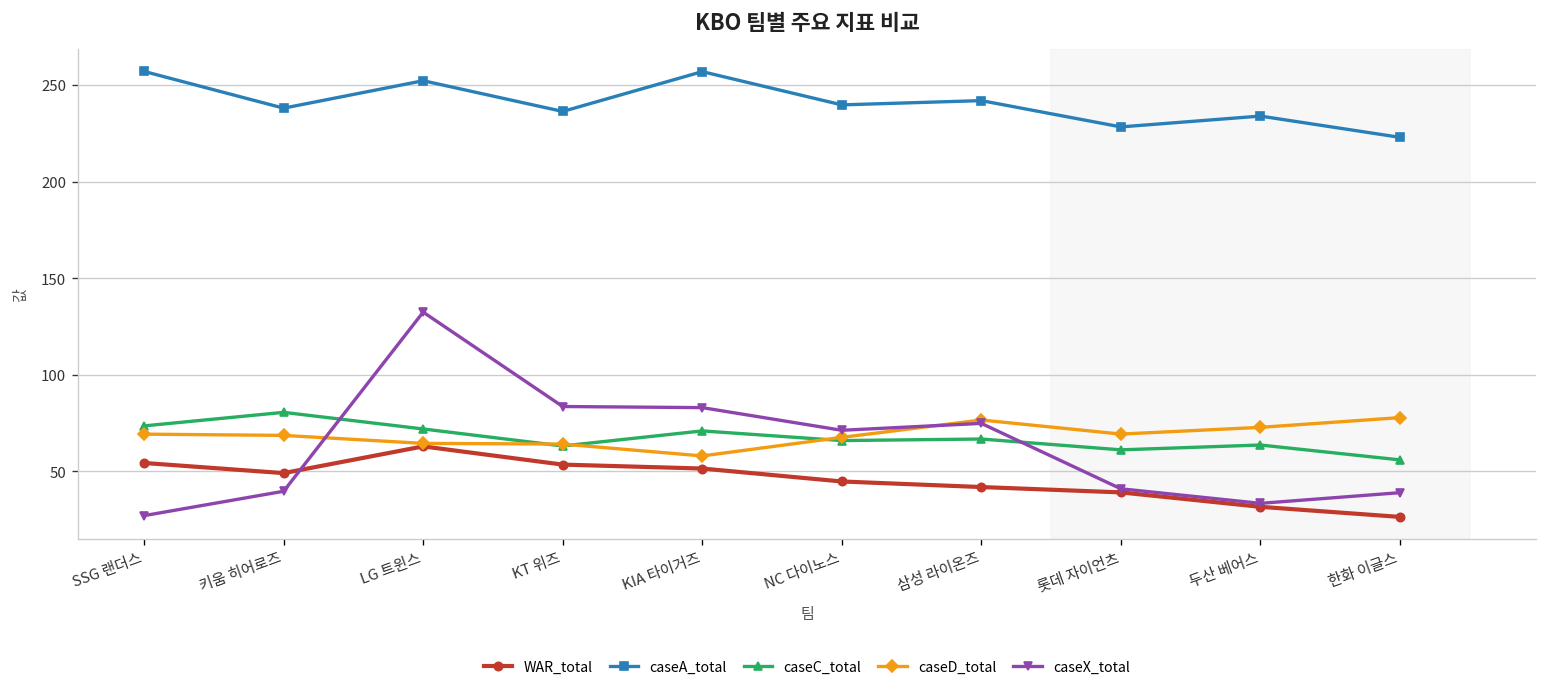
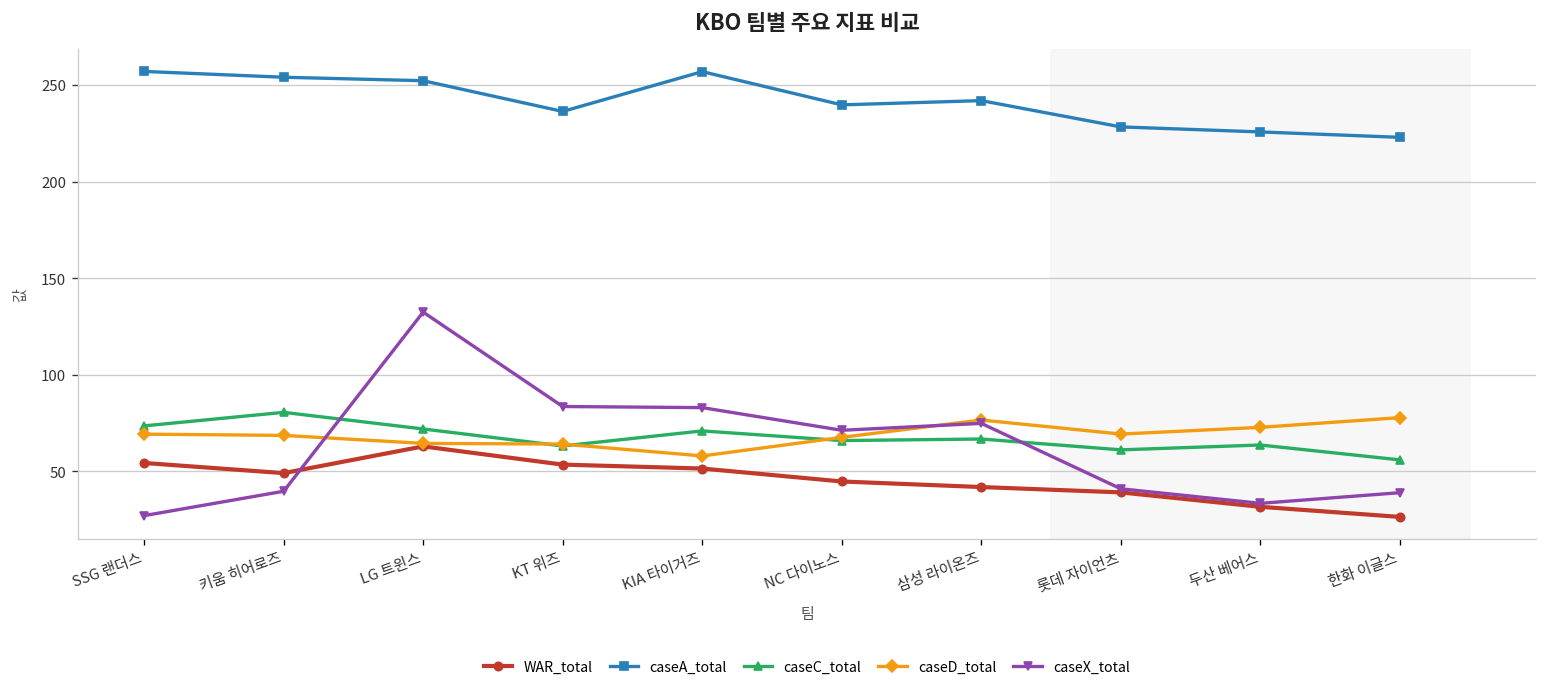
caseA_total, 키움 히어로즈: 238 -> 254
caseA_total, 두산 베어스: 234 -> 226
